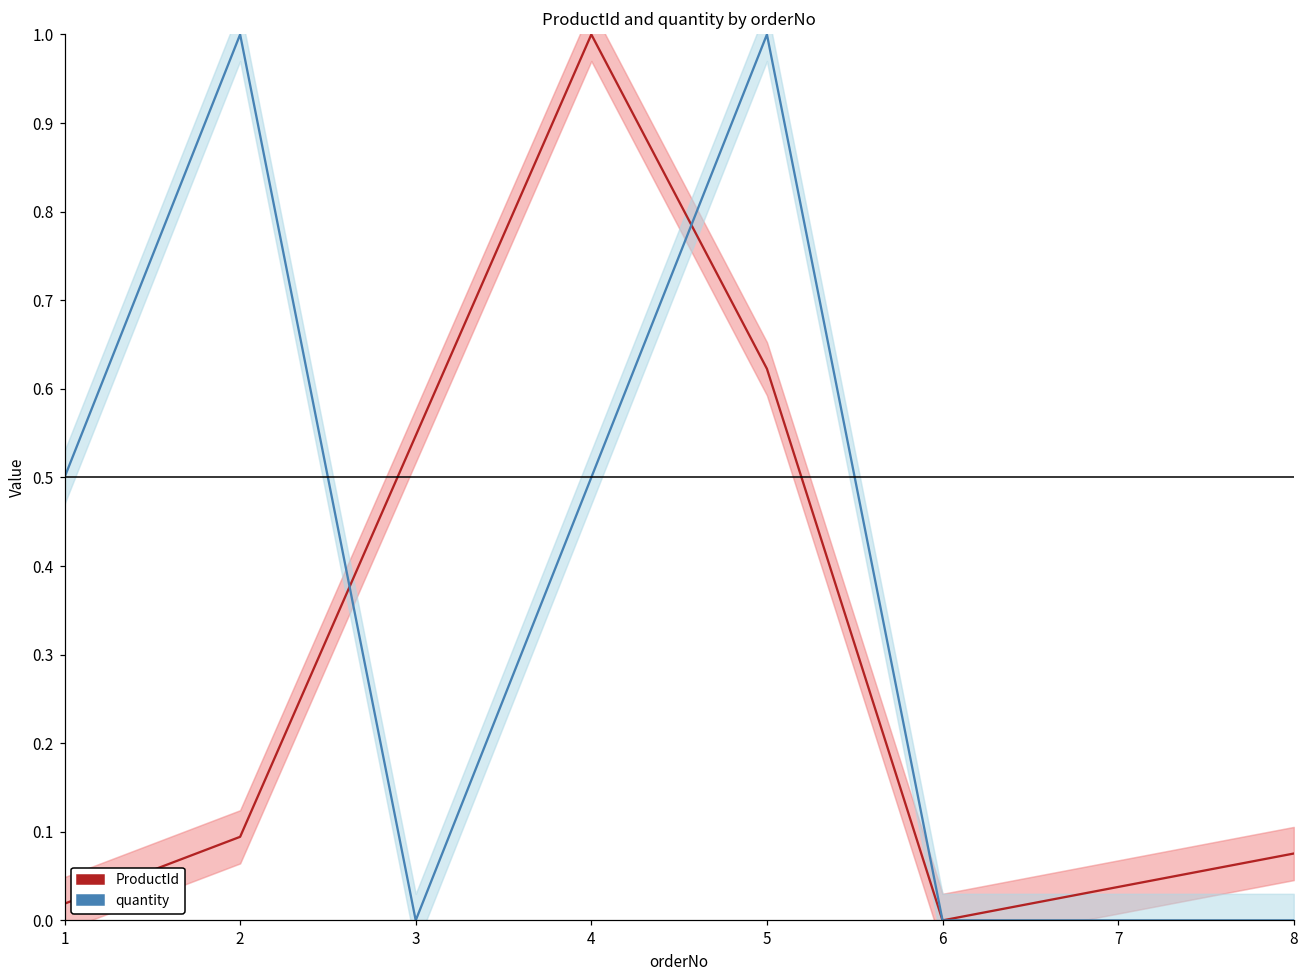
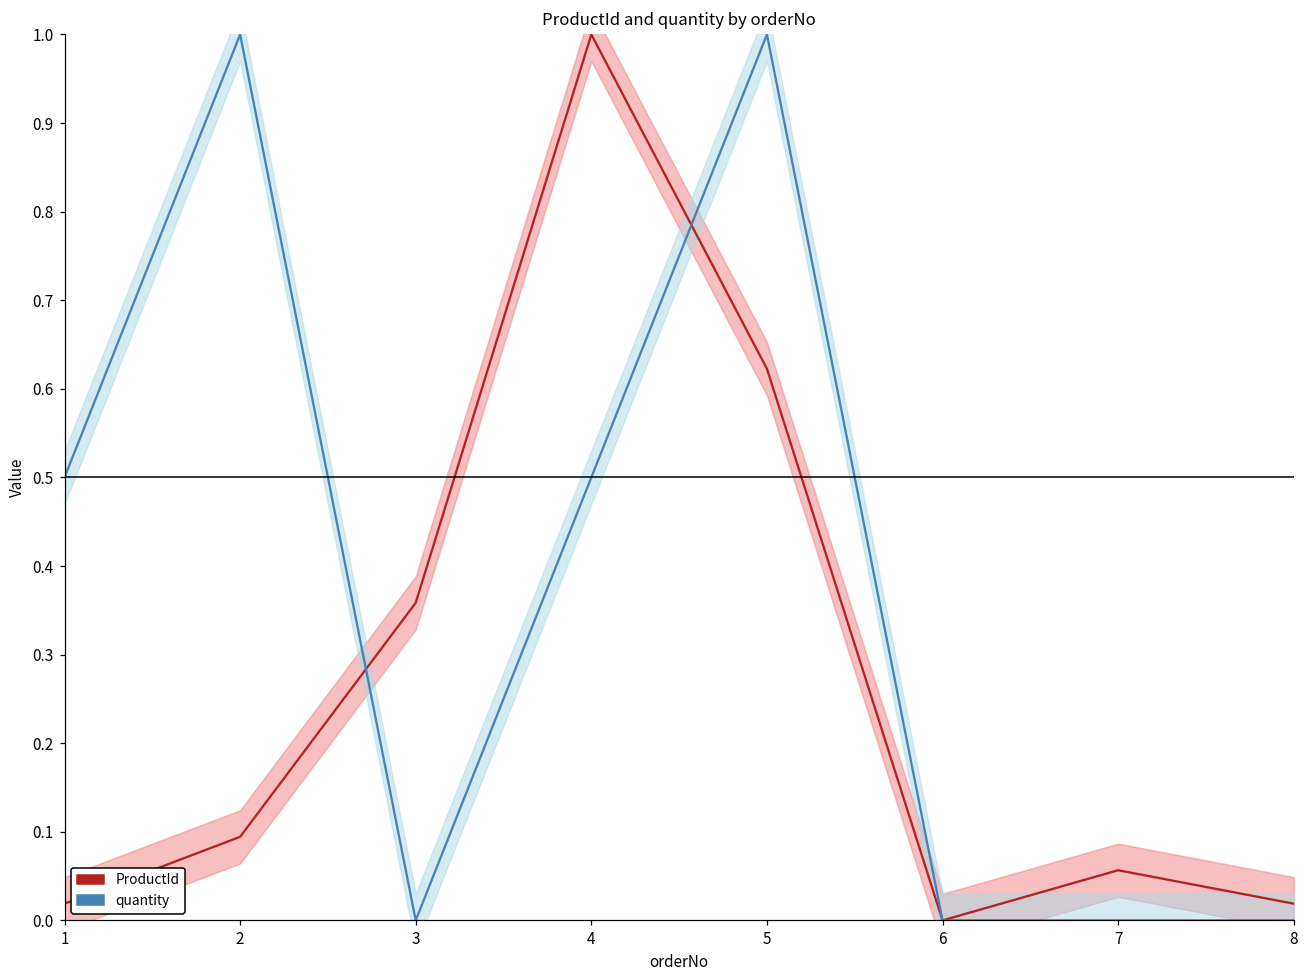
ProductId, 3: 0.55 -> 0.36
ProductId, 7: 0.04 -> 0.06
ProductId, 8: 0.08 -> 0.02
